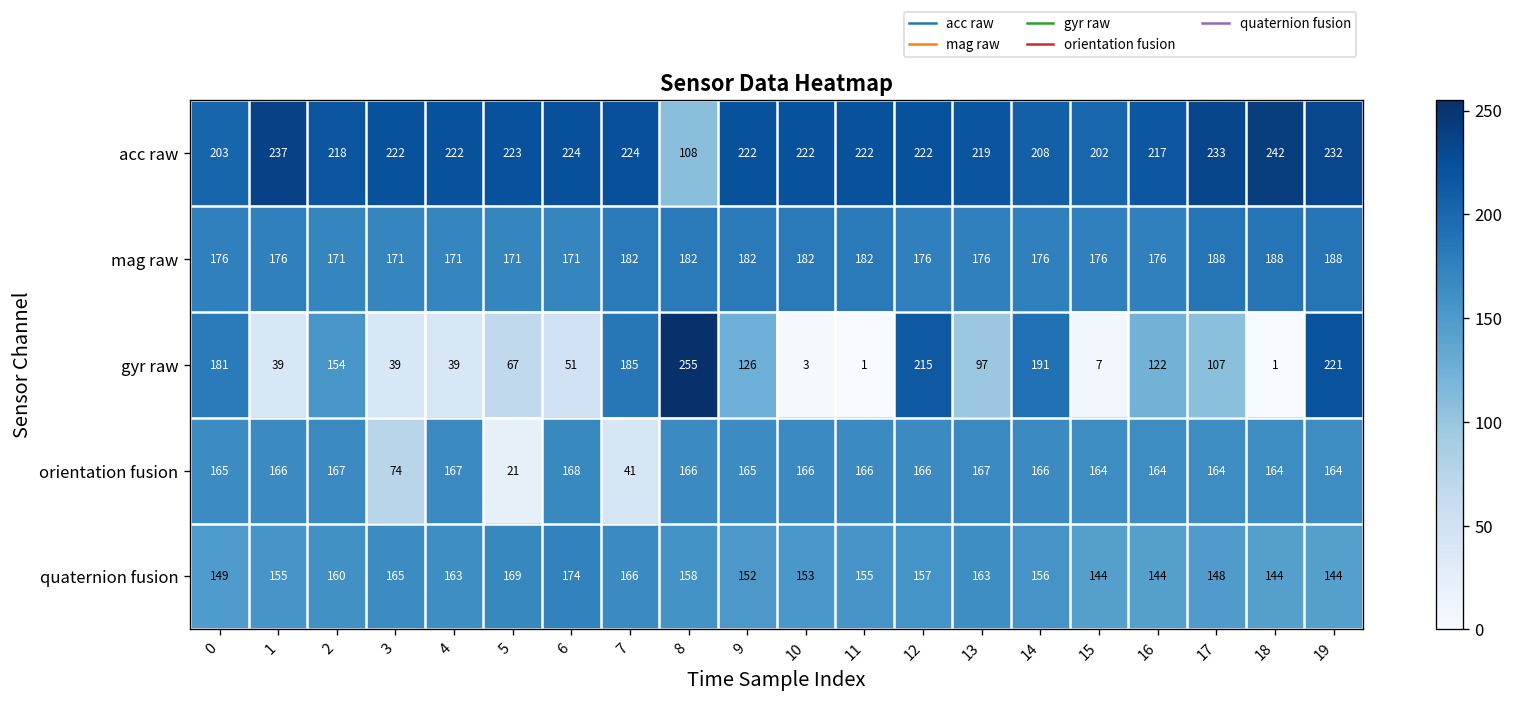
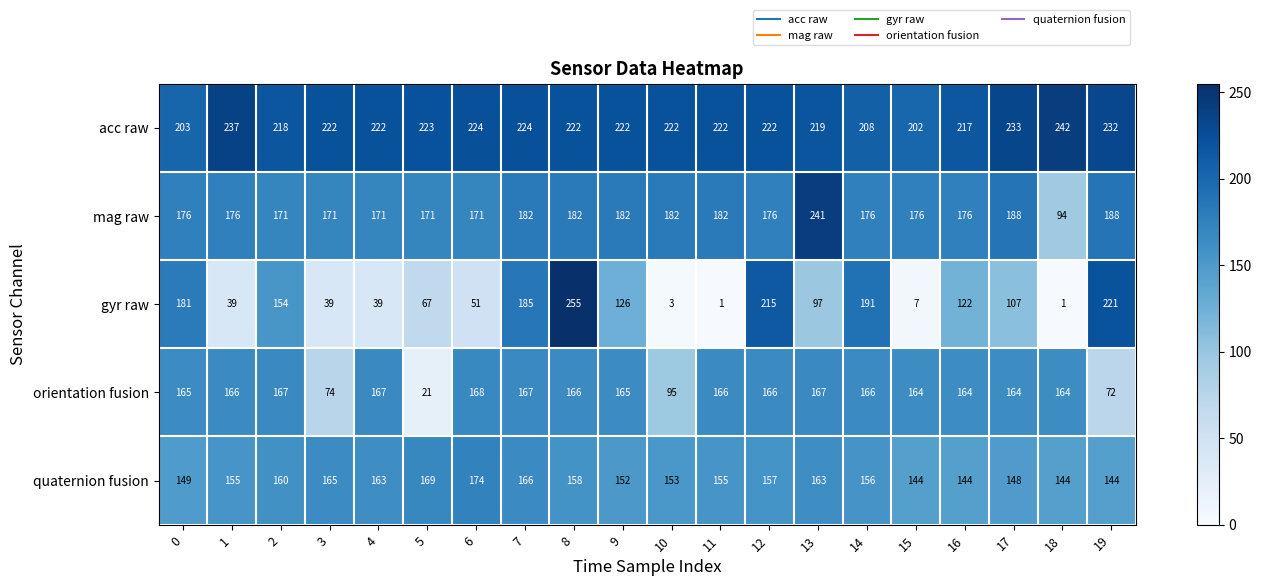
acc raw, 8: 108 -> 222
mag raw, 13: 176 -> 241
mag raw, 18: 188 -> 94
orientation fusion, 7: 41 -> 167
orientation fusion, 10: 166 -> 95
orientation fusion, 19: 164 -> 72
